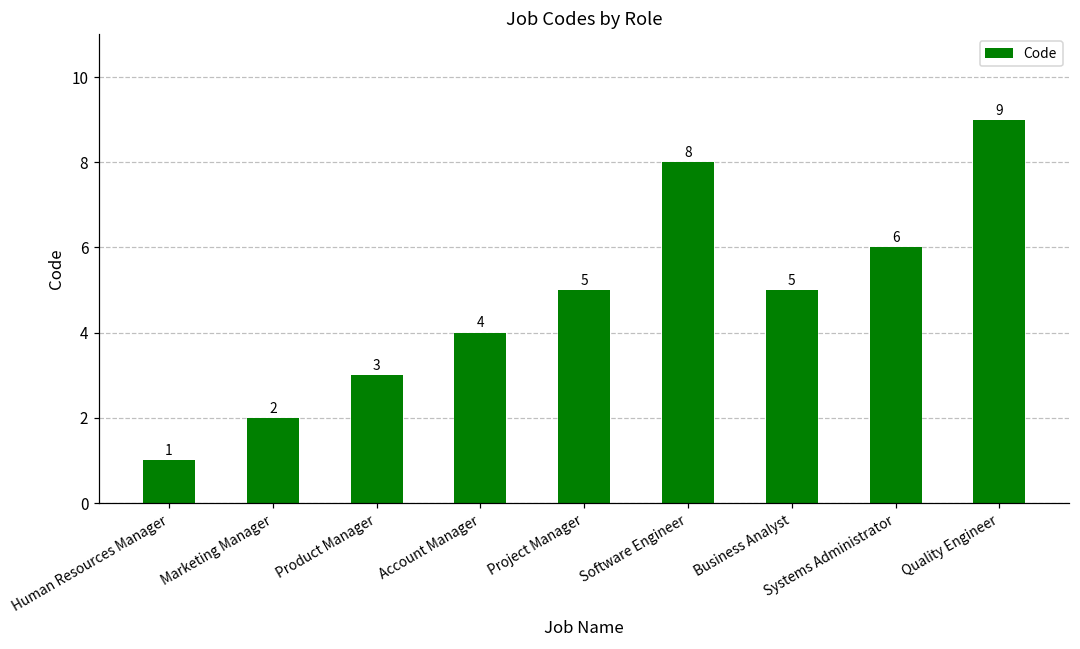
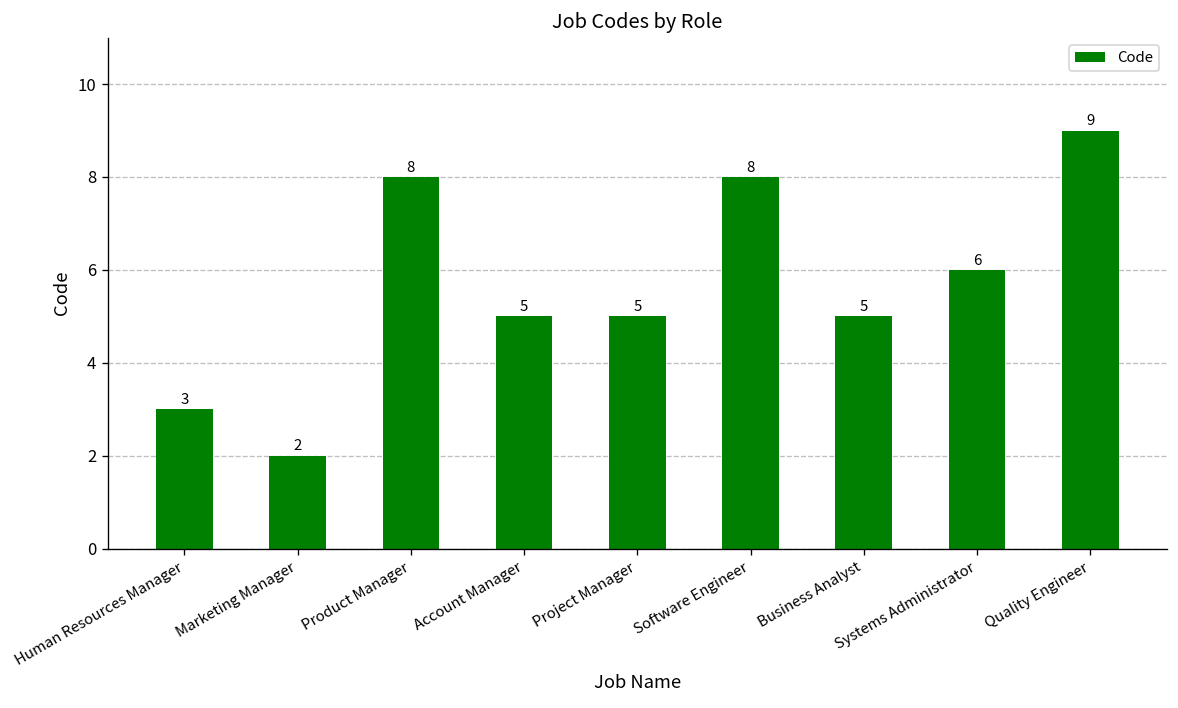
Human Resources Manager: 1 -> 3
Product Manager: 3 -> 8
Account Manager: 4 -> 5
